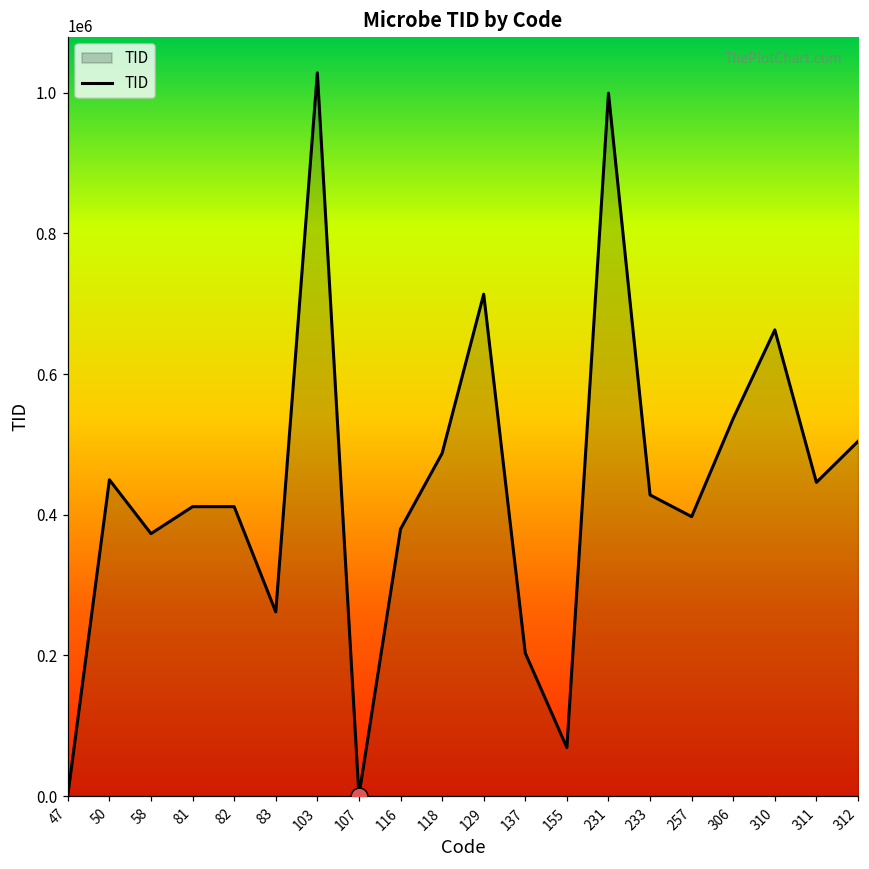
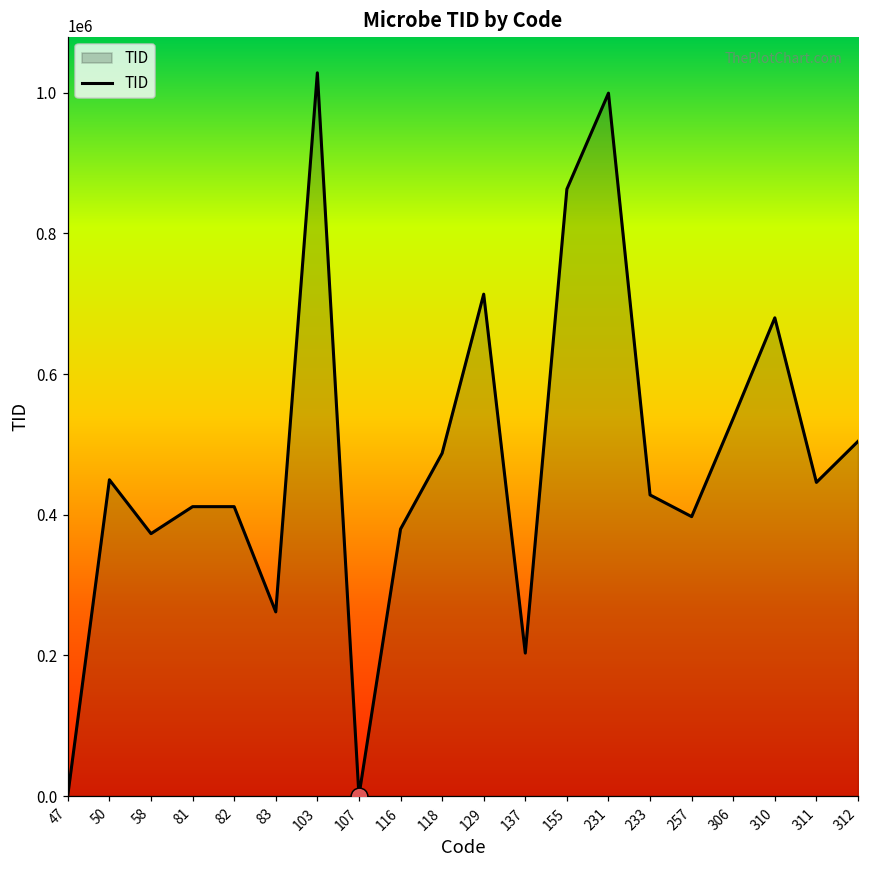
TID, 155: 70000 -> 860000
TID, 310: 660000 -> 680000
